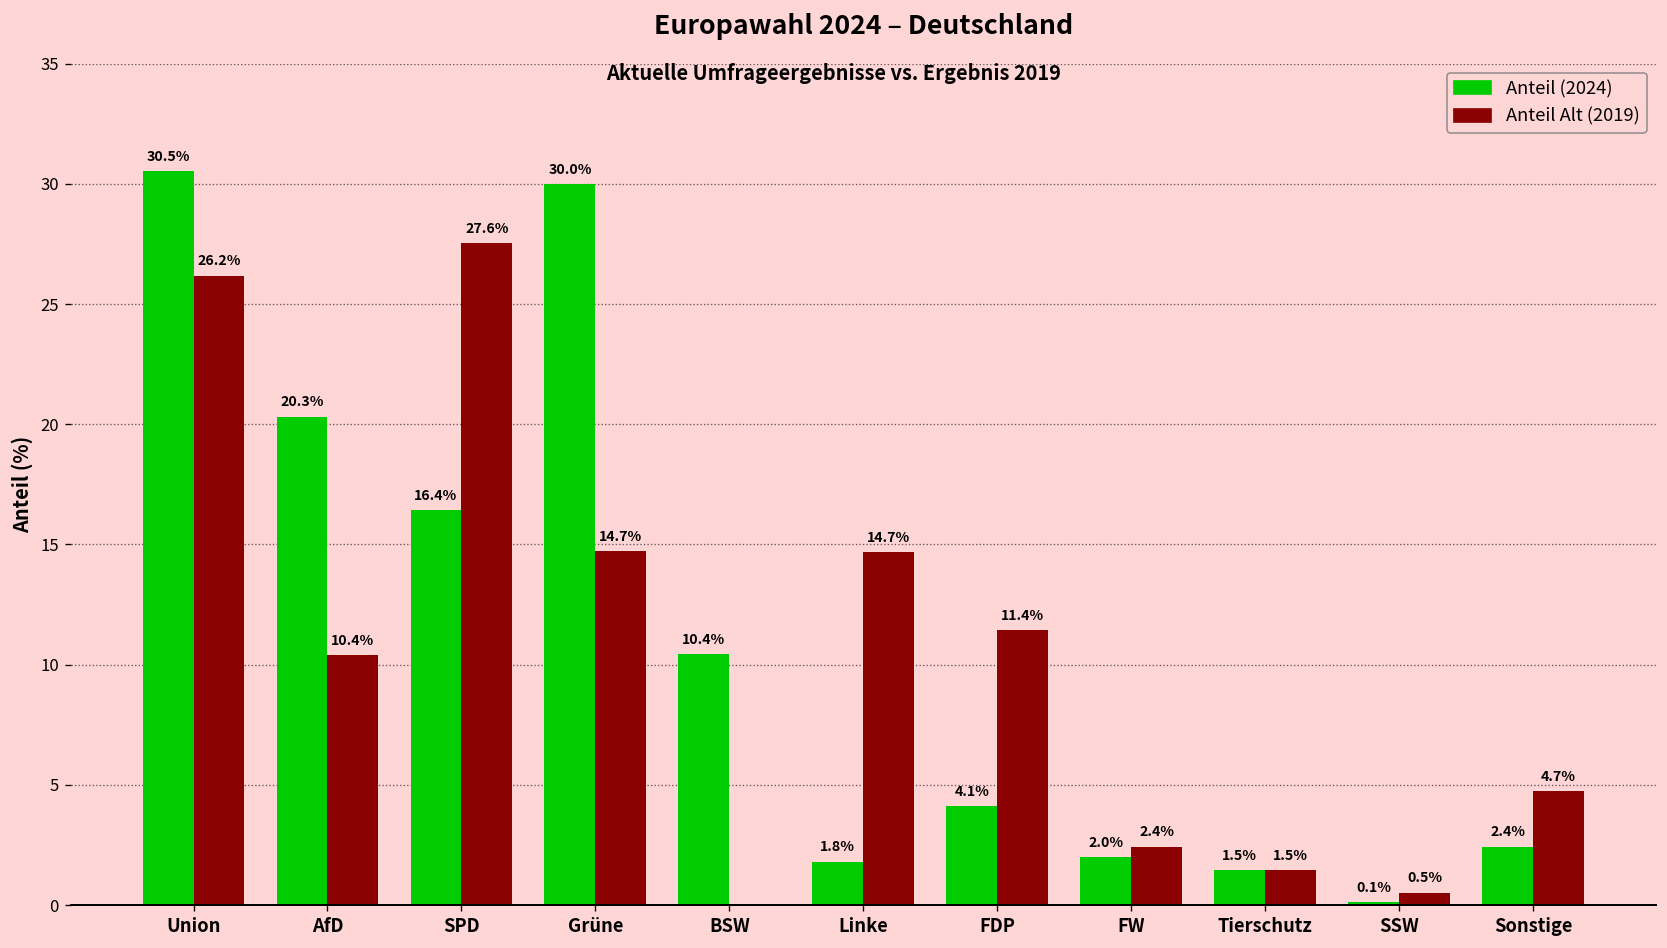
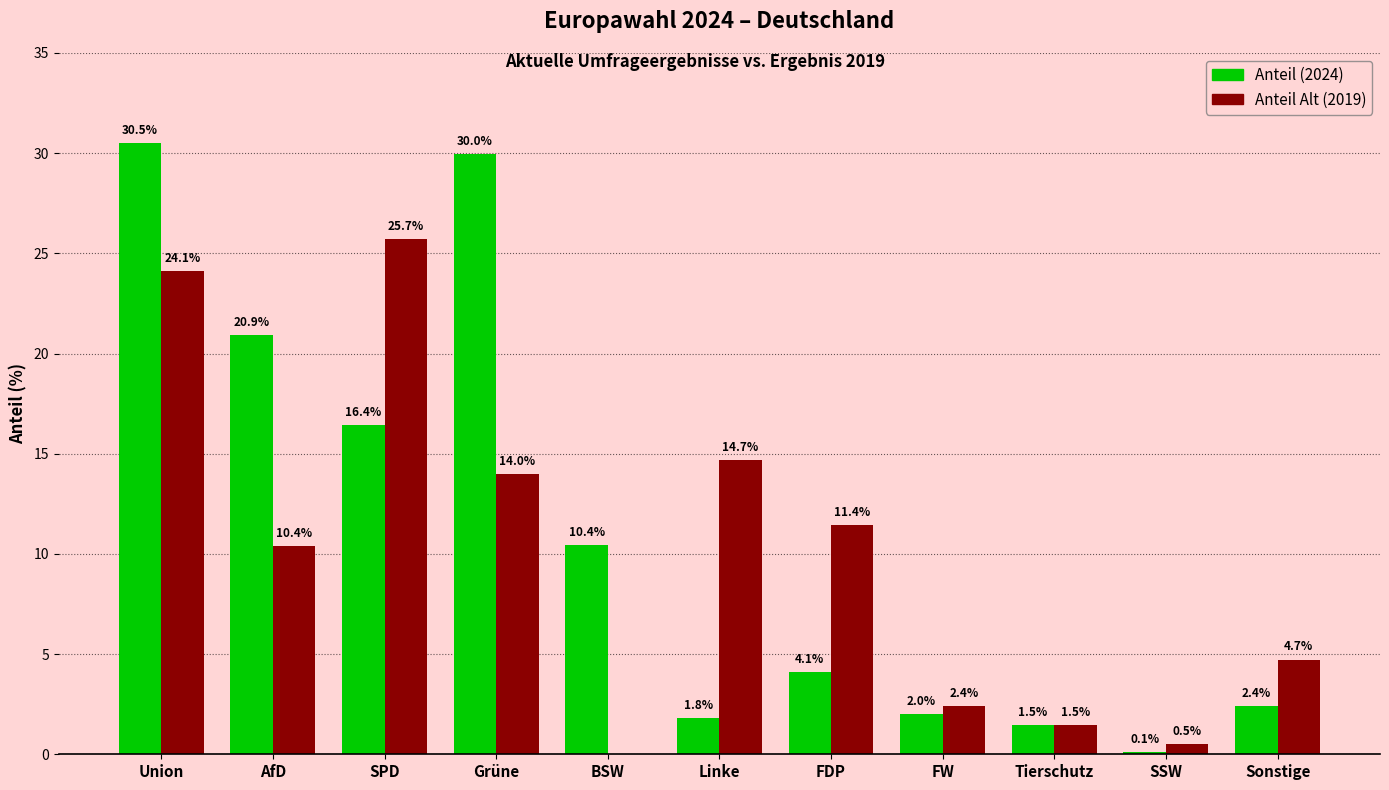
Anteil Alt (2019), Union: 26.2% -> 24.1%
Anteil (2024), AfD: 20.3% -> 20.9%
Anteil Alt (2019), SPD: 27.6% -> 25.7%
Anteil Alt (2019), Grüne: 14.7% -> 14.0%
